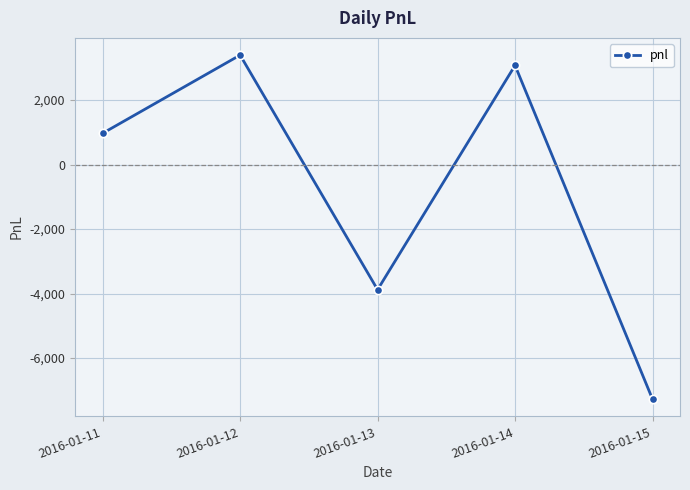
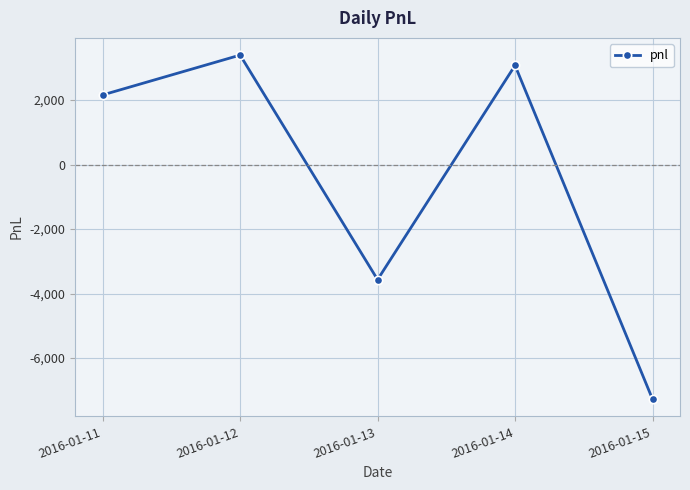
2016-01-11: 1,000 -> 2,200
2016-01-13: -3,900 -> -3,600
